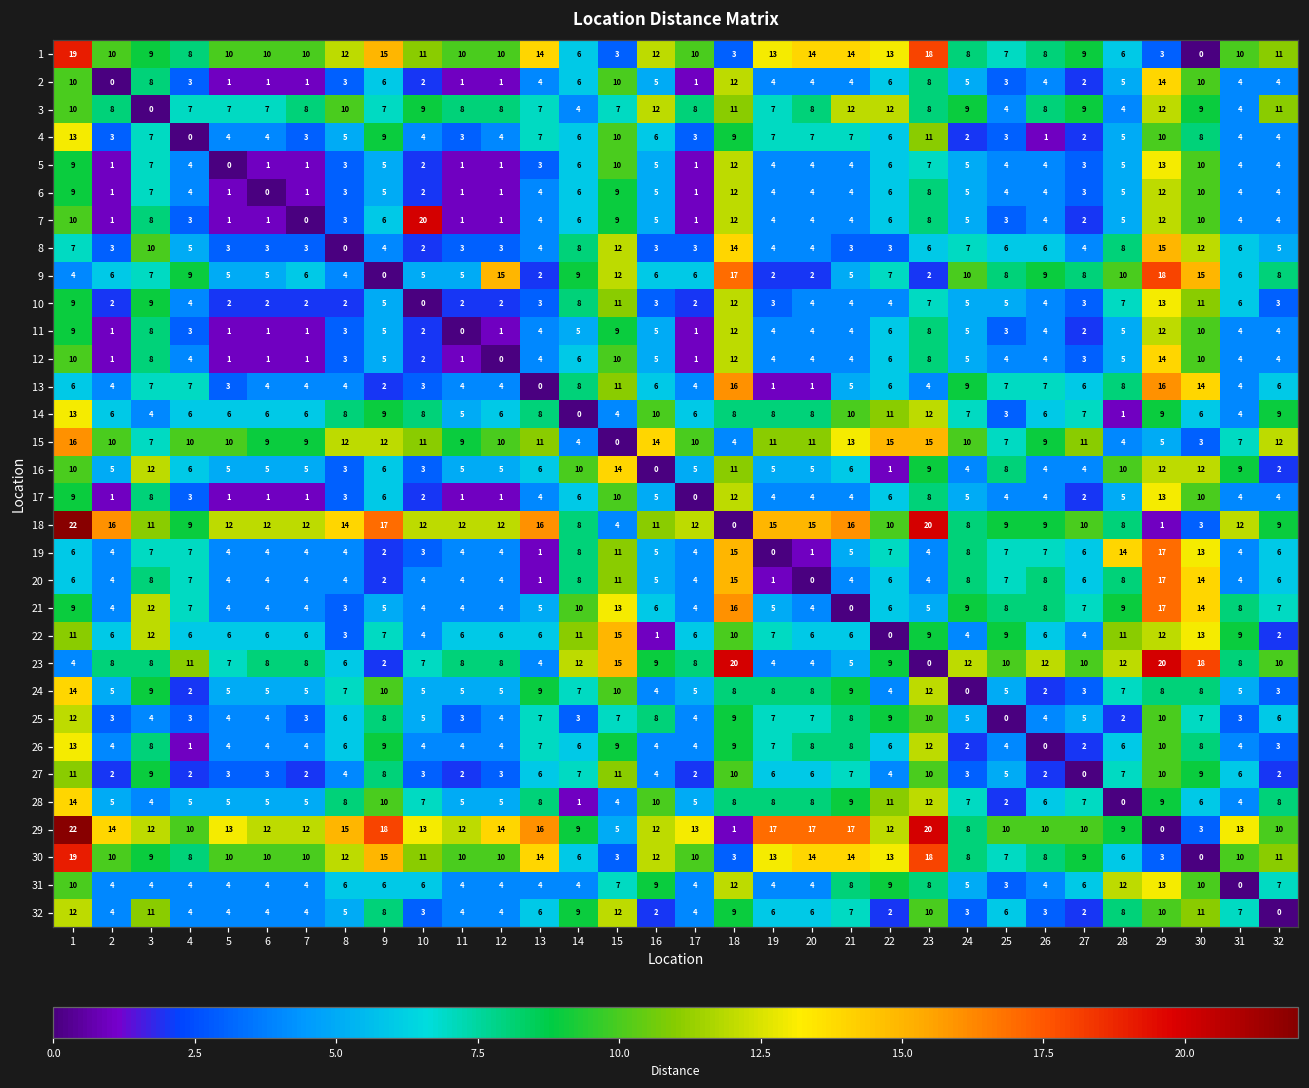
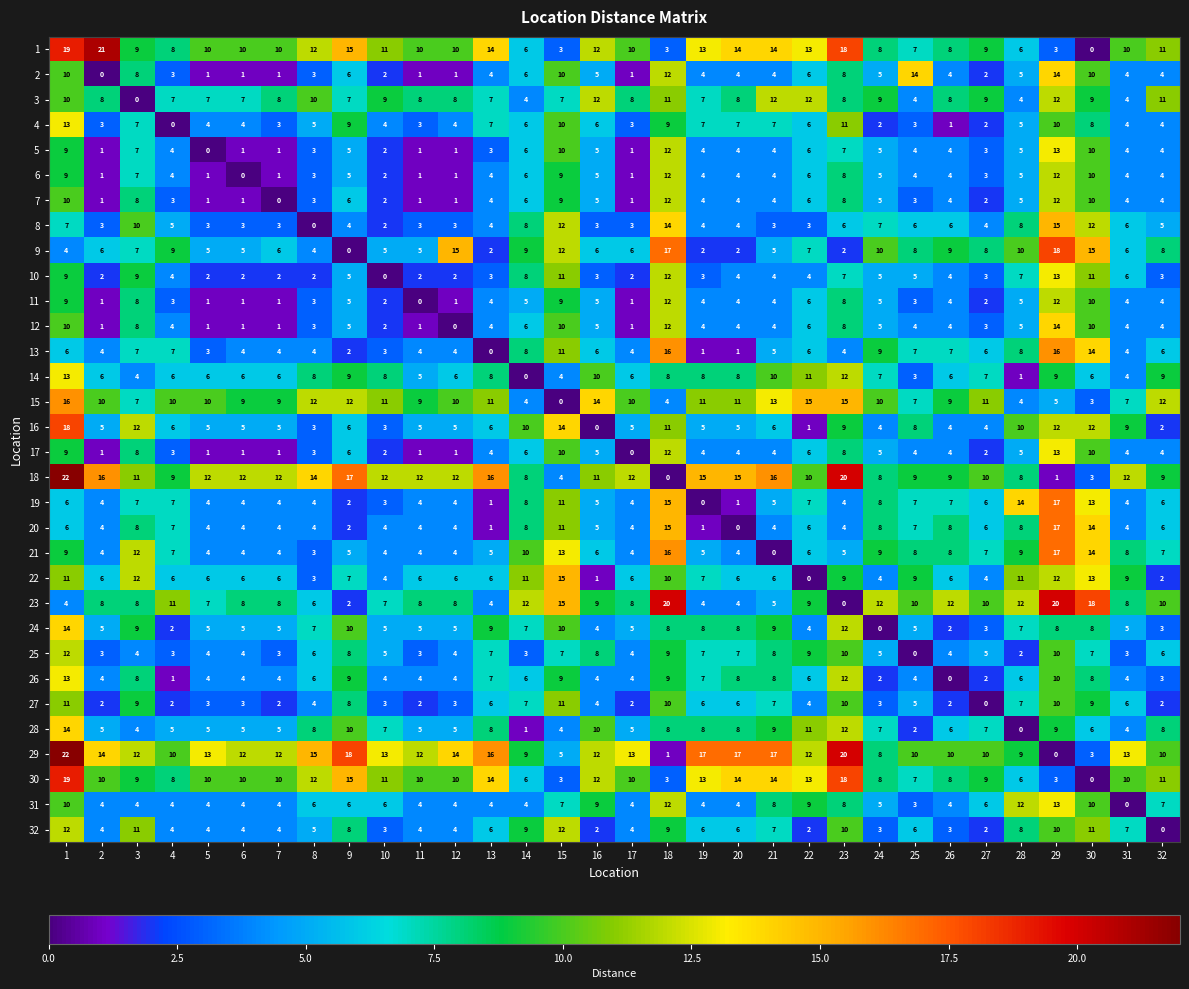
1, 2: 10 -> 21
2, 25: 3 -> 14
7, 10: 20 -> 2
16, 1: 10 -> 18
